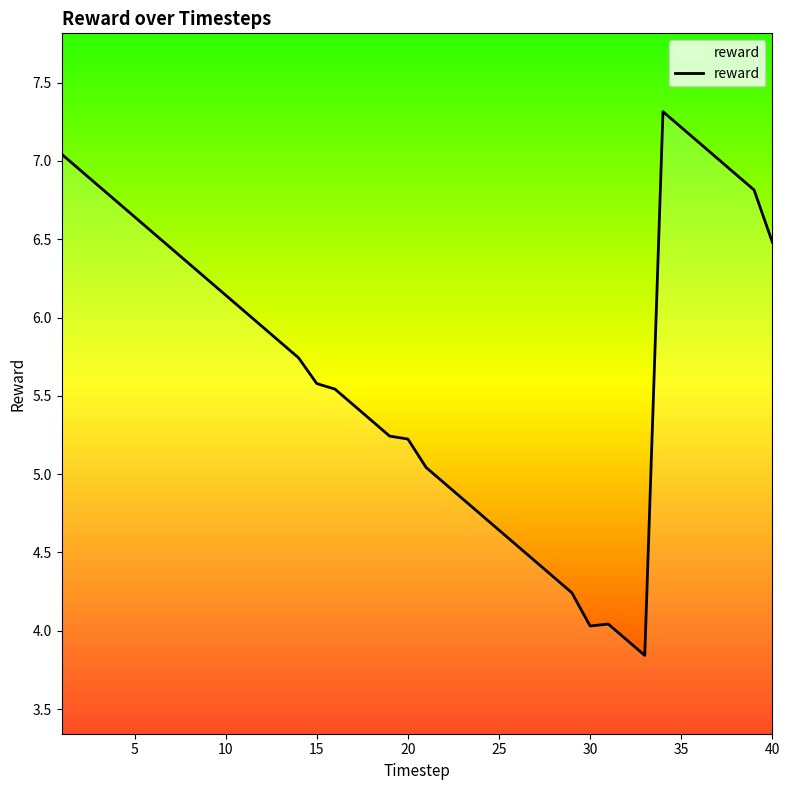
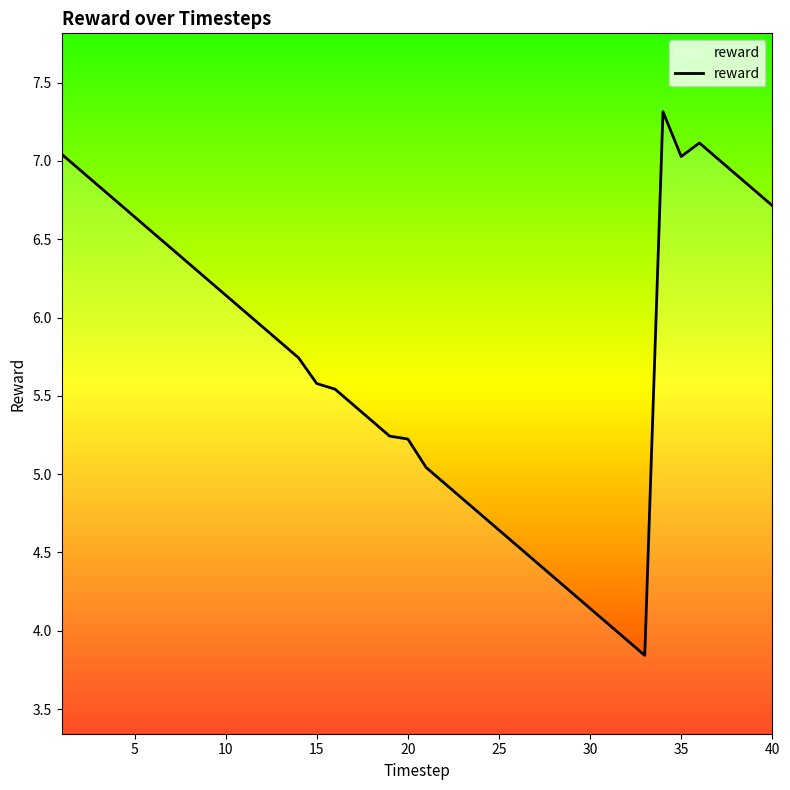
30: 4.03 -> 4.14
35: 7.21 -> 7.03
40: 6.48 -> 6.71
